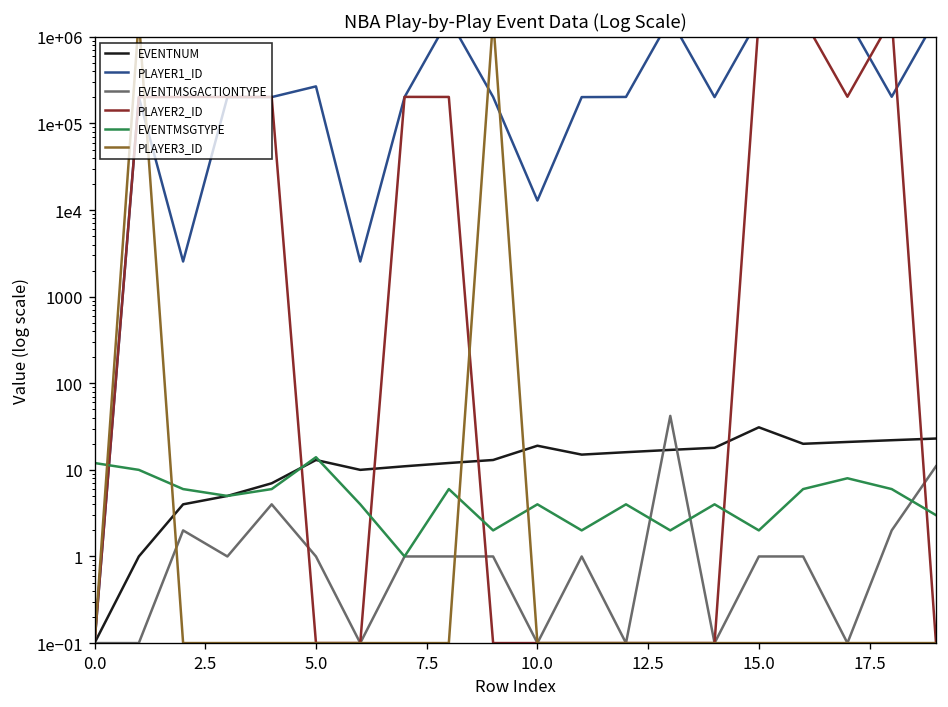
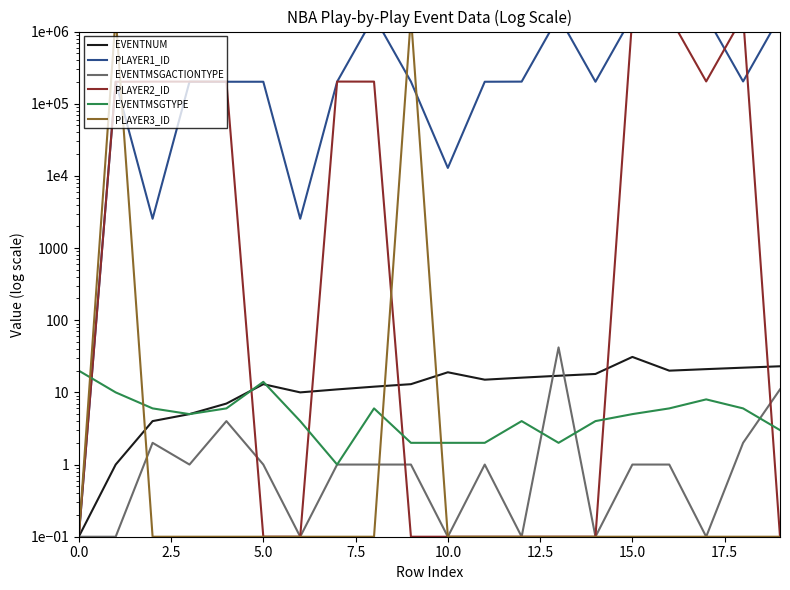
EVENTMSGTYPE, 0.0: 12 -> 20
PLAYER1_ID, 5.0: 270000 -> 200000
EVENTMSGTYPE, 10.0: 4 -> 2
EVENTMSGTYPE, 15.0: 2 -> 5
